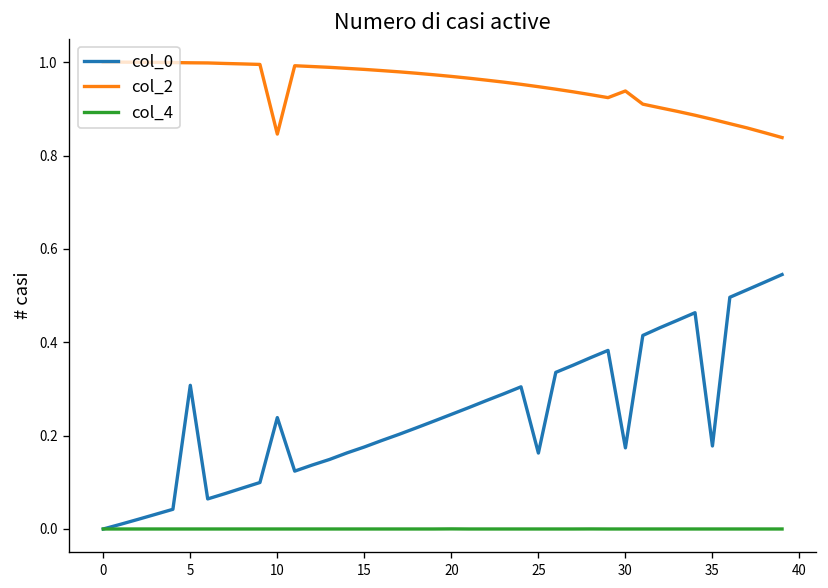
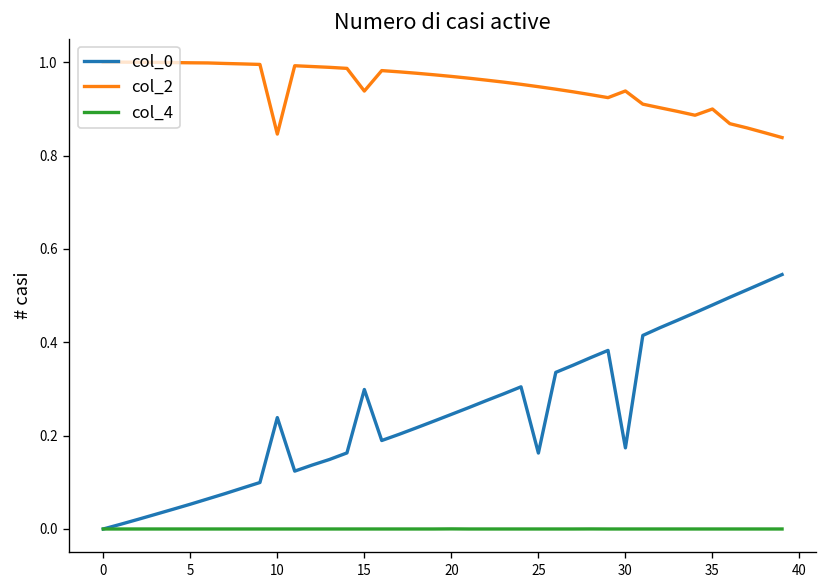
col_0, 5: 0.31 -> 0.05
col_0, 15: 0.18 -> 0.30
col_2, 15: 0.98 -> 0.94
col_0, 35: 0.18 -> 0.48
col_2, 35: 0.88 -> 0.90
